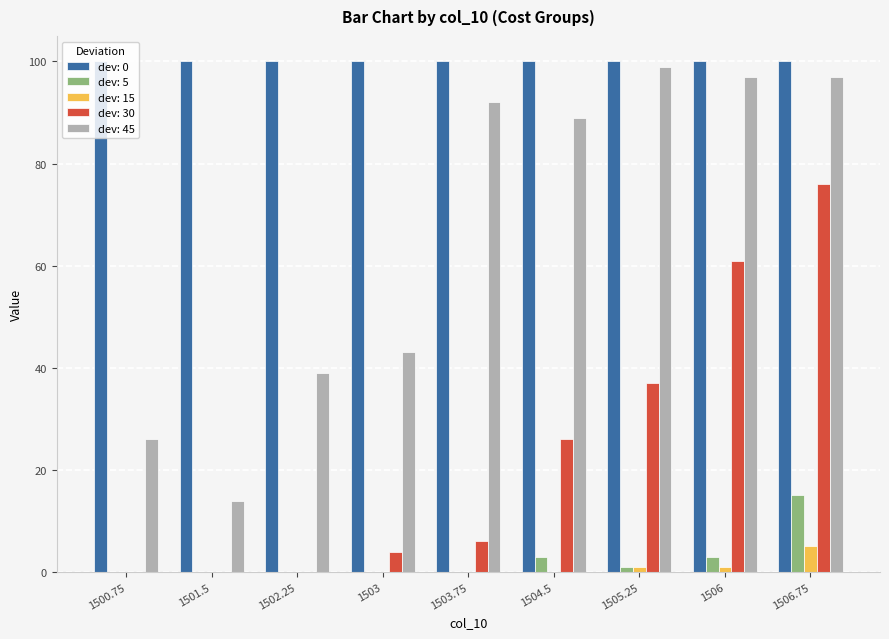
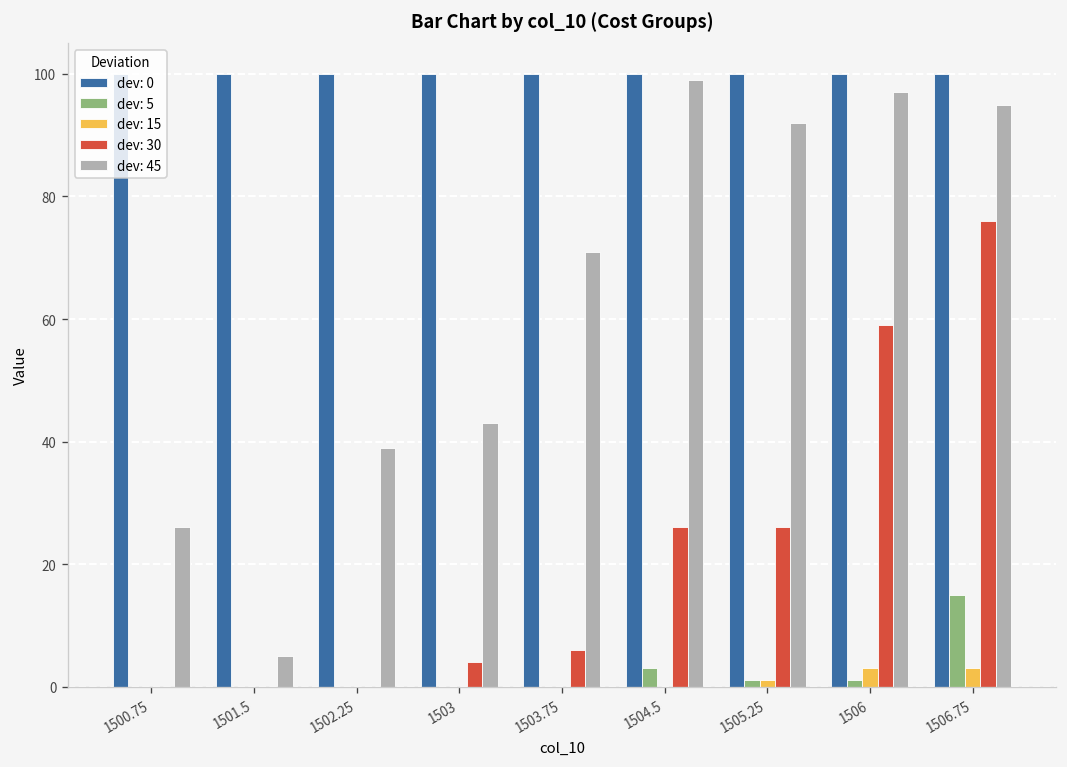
dev: 45, 1501.5: 14 -> 5
dev: 45, 1503.75: 92 -> 71
dev: 45, 1504.5: 89 -> 99
dev: 30, 1505.25: 37 -> 26
dev: 45, 1505.25: 99 -> 92
dev: 5, 1506: 3 -> 1
dev: 15, 1506: 1 -> 3
dev: 30, 1506: 61 -> 59
dev: 15, 1506.75: 5 -> 3
dev: 45, 1506.75: 97 -> 95
